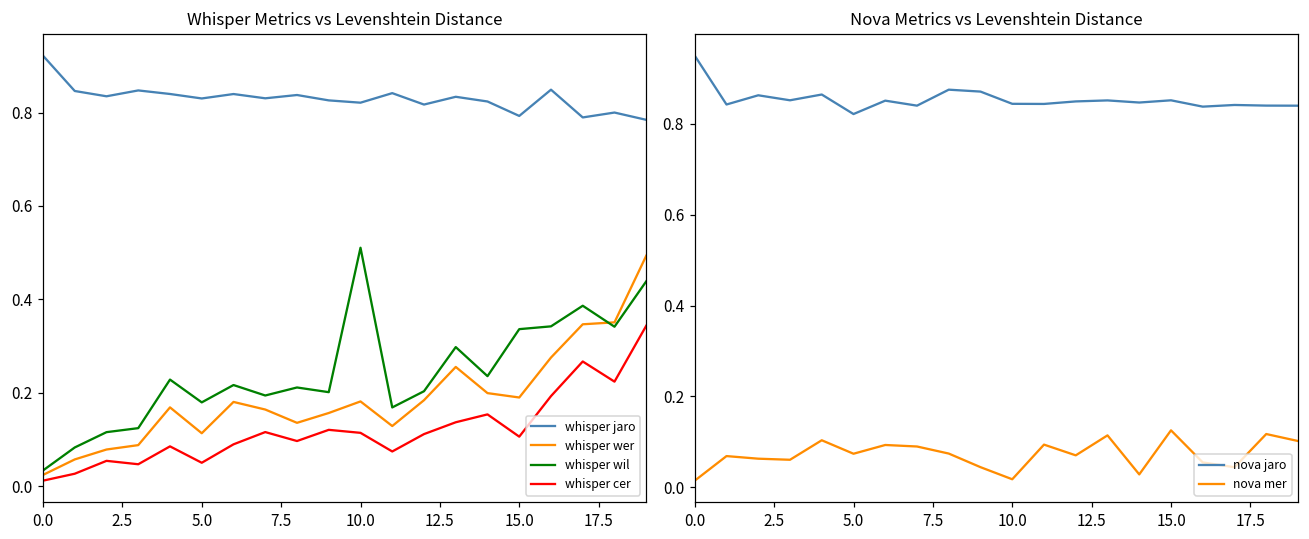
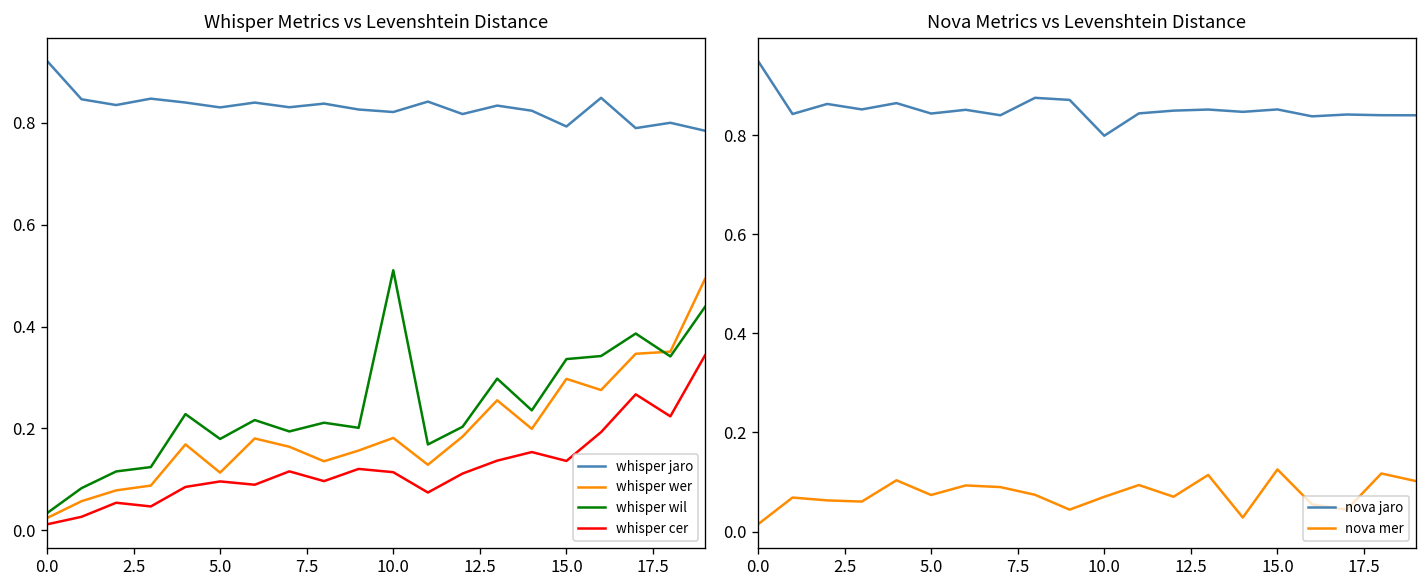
Whisper Metrics vs Levenshtein Distance, whisper cer, 5.0: 0.05 -> 0.10
Whisper Metrics vs Levenshtein Distance, whisper wer, 15.0: 0.19 -> 0.30
Whisper Metrics vs Levenshtein Distance, whisper cer, 15.0: 0.11 -> 0.14
Nova Metrics vs Levenshtein Distance, nova jaro, 5.0: 0.82 -> 0.84
Nova Metrics vs Levenshtein Distance, nova jaro, 10.0: 0.84 -> 0.80
Nova Metrics vs Levenshtein Distance, nova mer, 10.0: 0.02 -> 0.07
